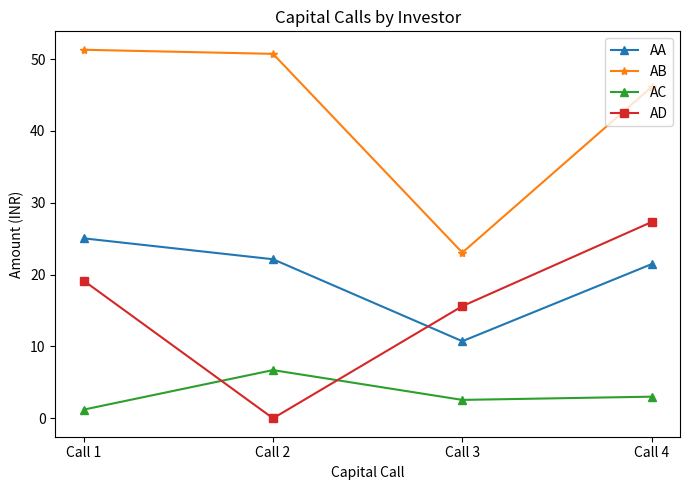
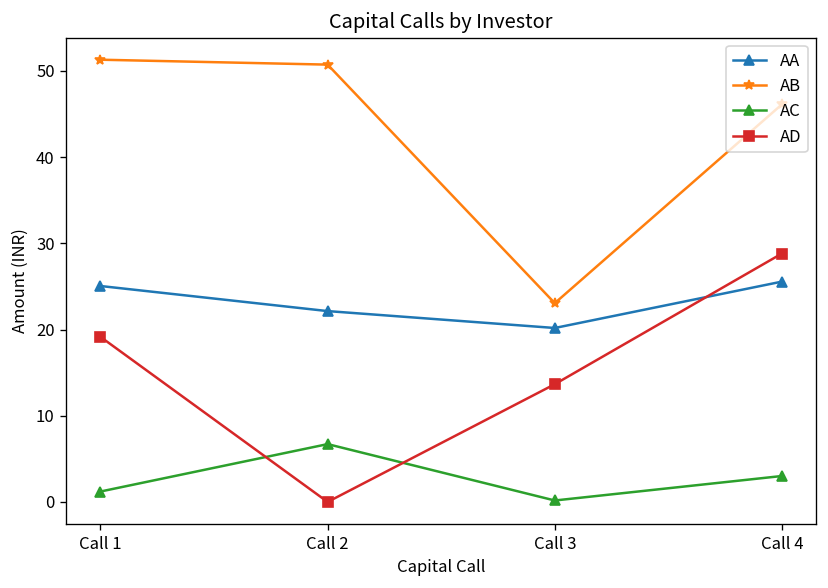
AA, Call 3: 11 -> 20
AC, Call 3: 3 -> 0
AD, Call 3: 16 -> 14
AA, Call 4: 21 -> 26
AD, Call 4: 27 -> 29
